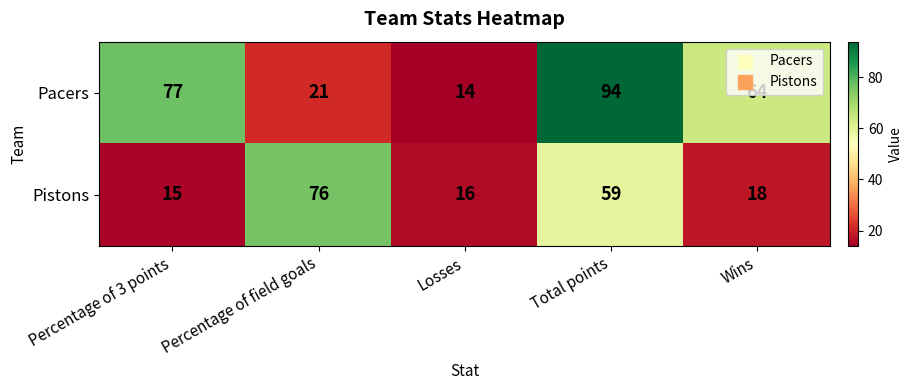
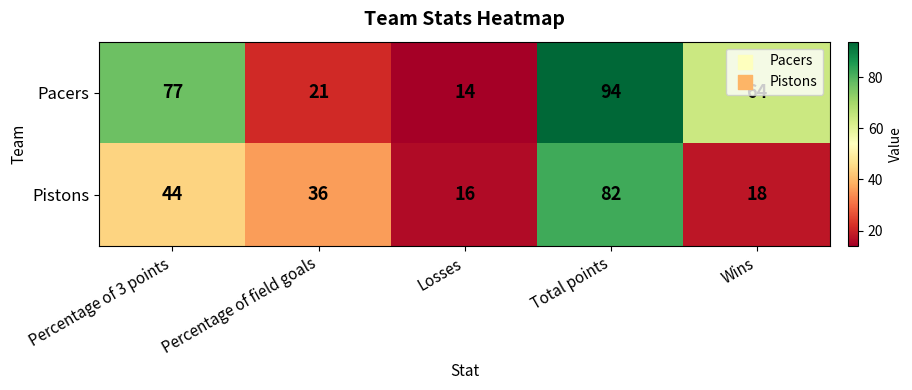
Pistons, Percentage of 3 points: 15 -> 44
Pistons, Percentage of field goals: 76 -> 36
Pistons, Total points: 59 -> 82
